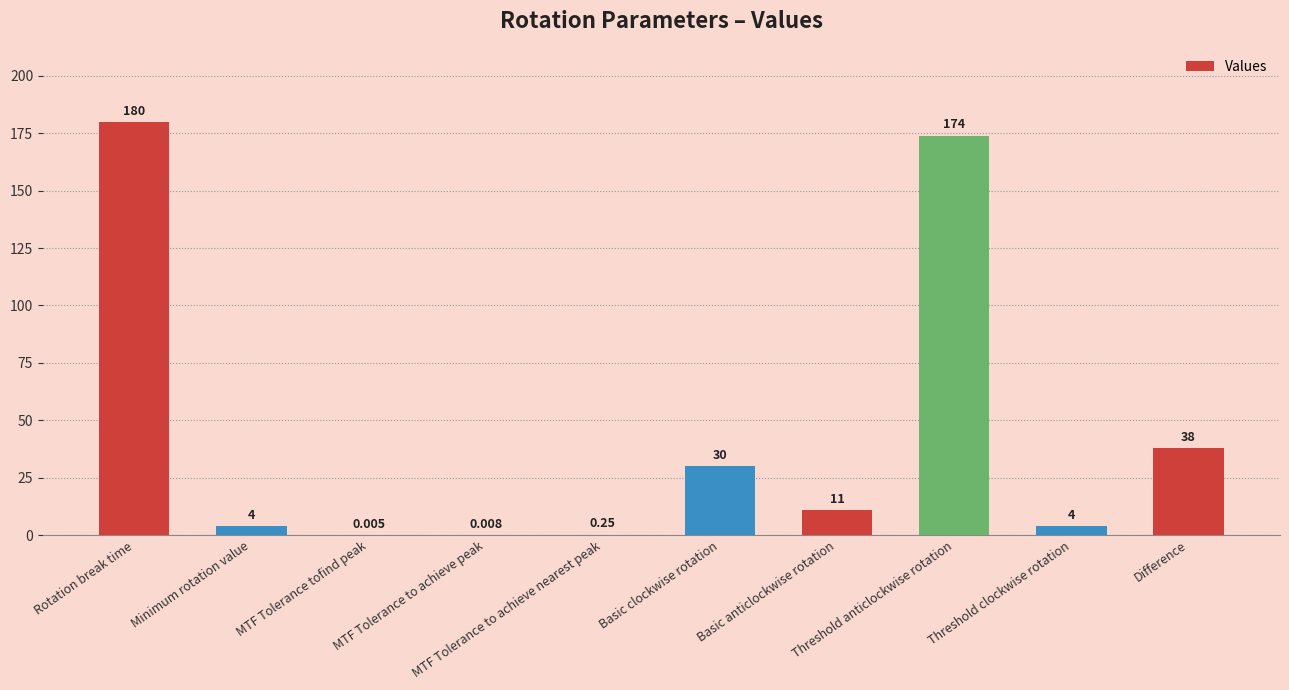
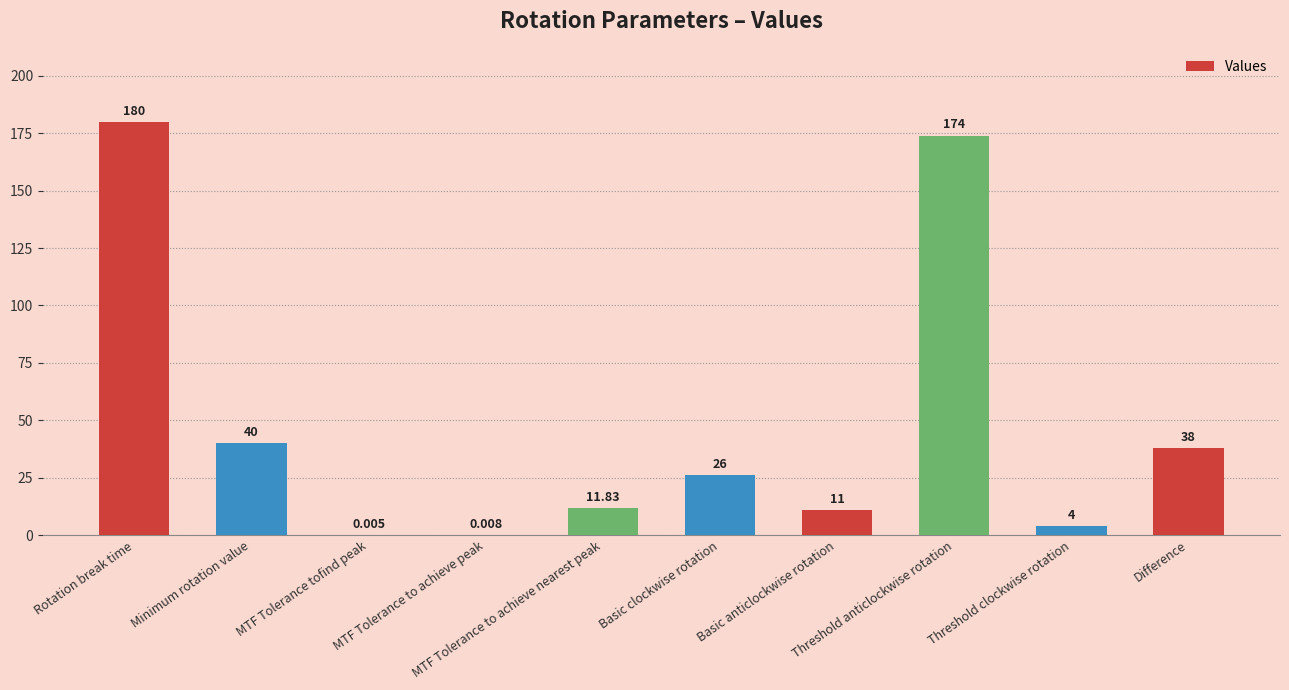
Minimum rotation value: 4 -> 40
MTF Tolerance to achieve nearest peak: 0.25 -> 11.83
Basic clockwise rotation: 30 -> 26
